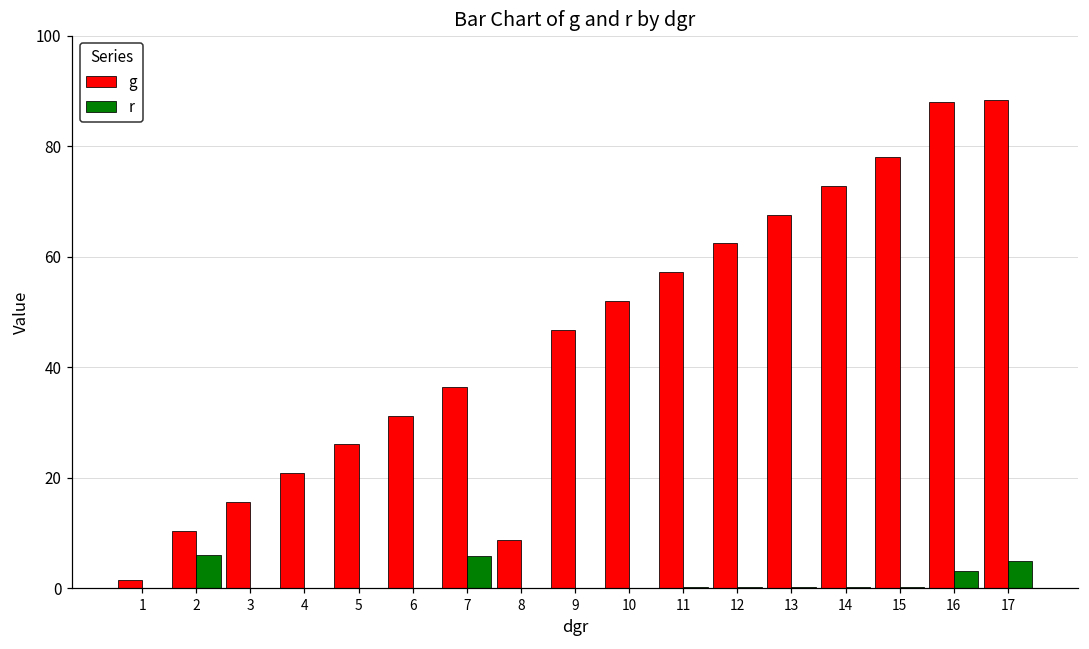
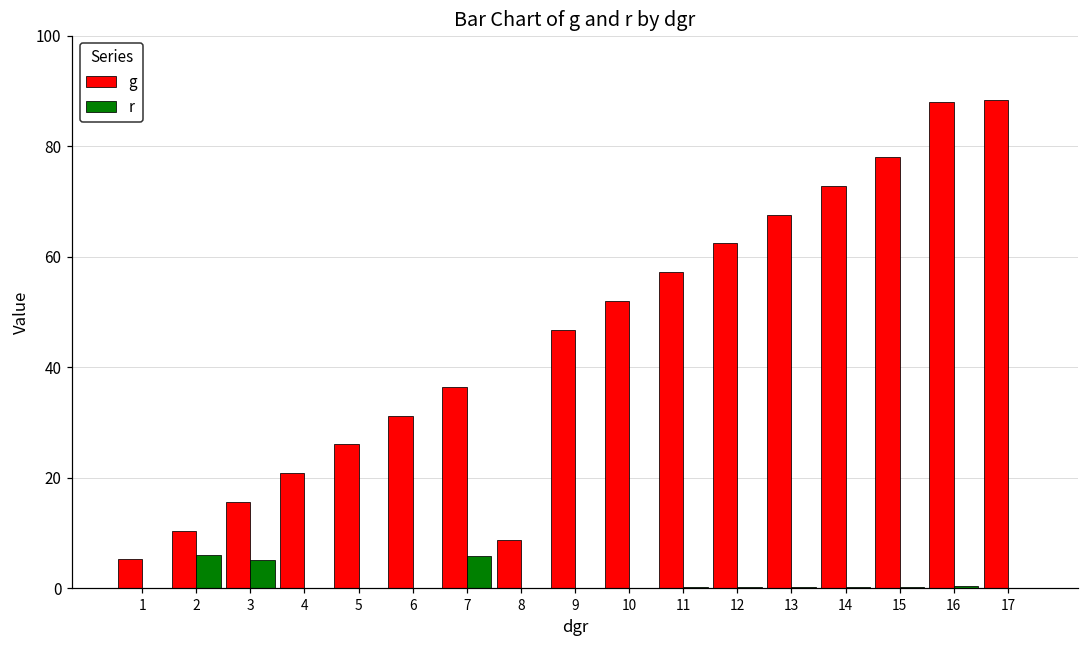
g, 1: 1 -> 5
r, 3: 0 -> 5
r, 16: 3 -> 0
r, 17: 5 -> 0
